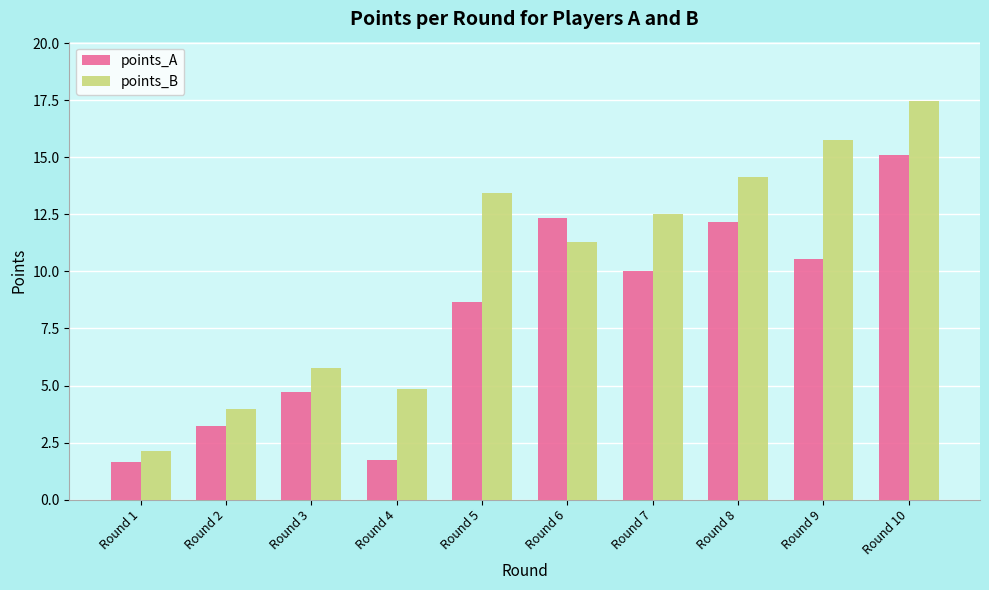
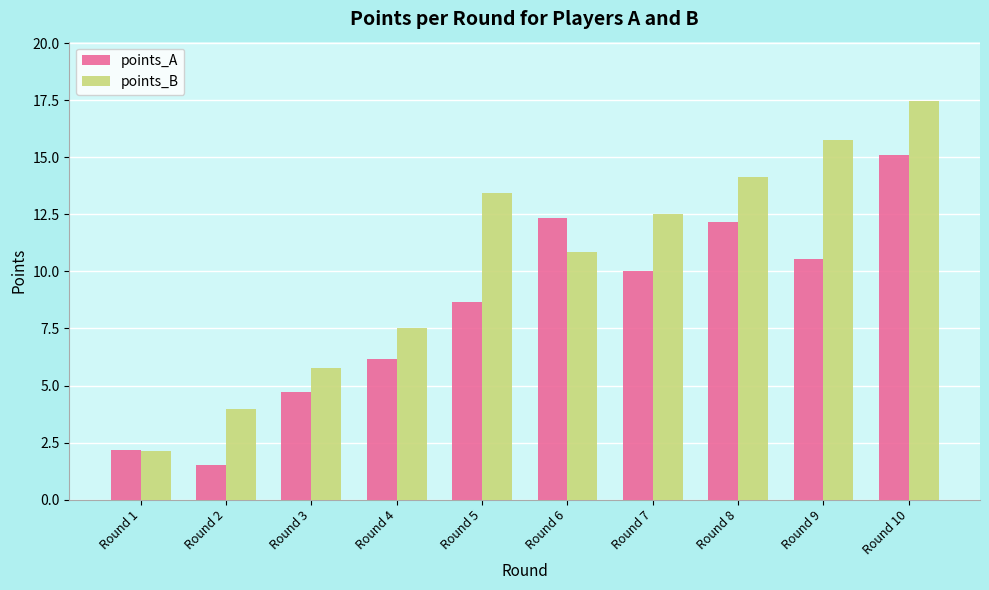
points_A, Round 1: 1.7 -> 2.2
points_A, Round 2: 3.2 -> 1.5
points_A, Round 4: 1.8 -> 6.2
points_B, Round 4: 4.8 -> 7.5
points_B, Round 6: 11.3 -> 10.9
